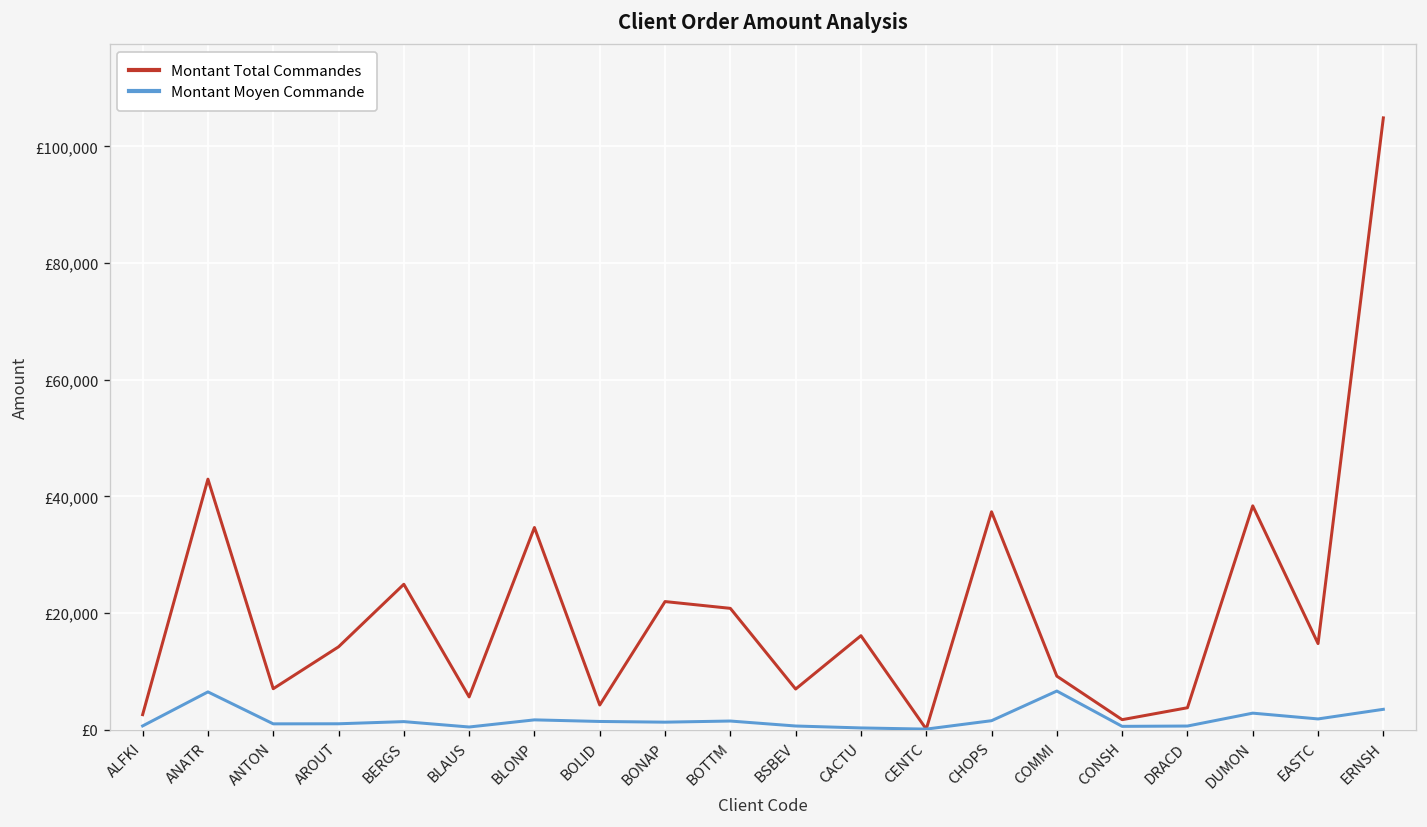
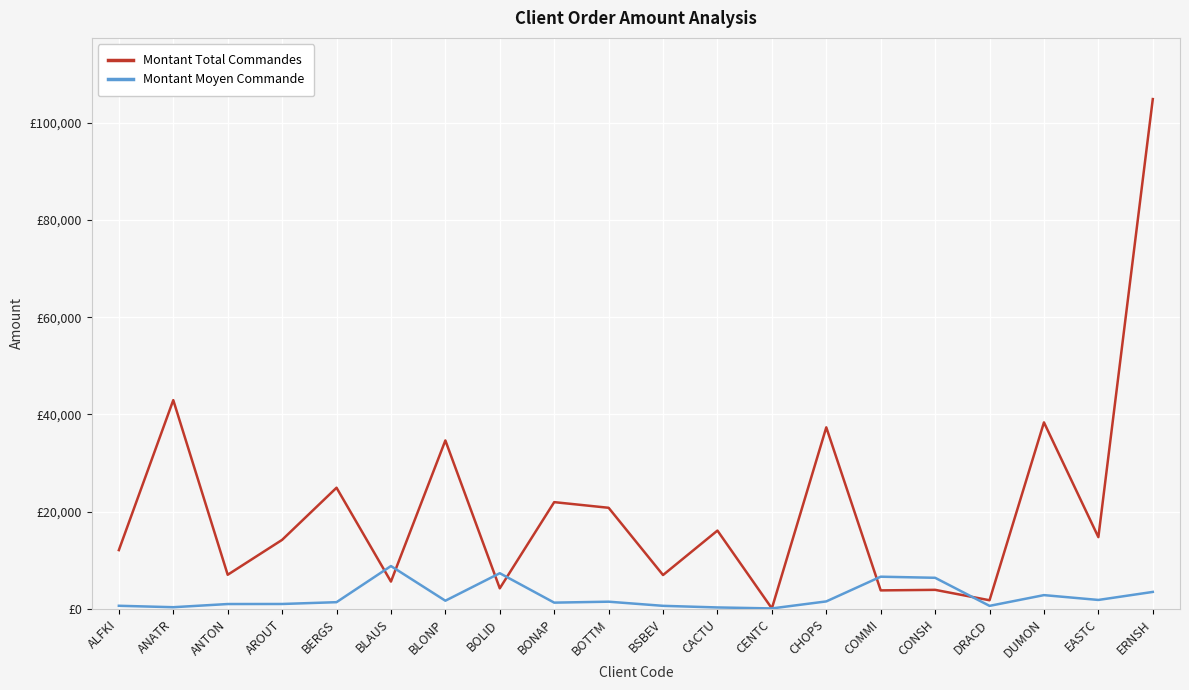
Montant Total Commandes, ALFKI: £3,000 -> £12,000
Montant Moyen Commande, ANATR: £6,000 -> £0
Montant Moyen Commande, BLAUS: £0 -> £9,000
Montant Moyen Commande, BOLID: £1,000 -> £7,000
Montant Total Commandes, COMMI: £9,000 -> £4,000
Montant Total Commandes, CONSH: £2,000 -> £4,000
Montant Moyen Commande, CONSH: £1,000 -> £6,000
Montant Total Commandes, DRACD: £4,000 -> £2,000
